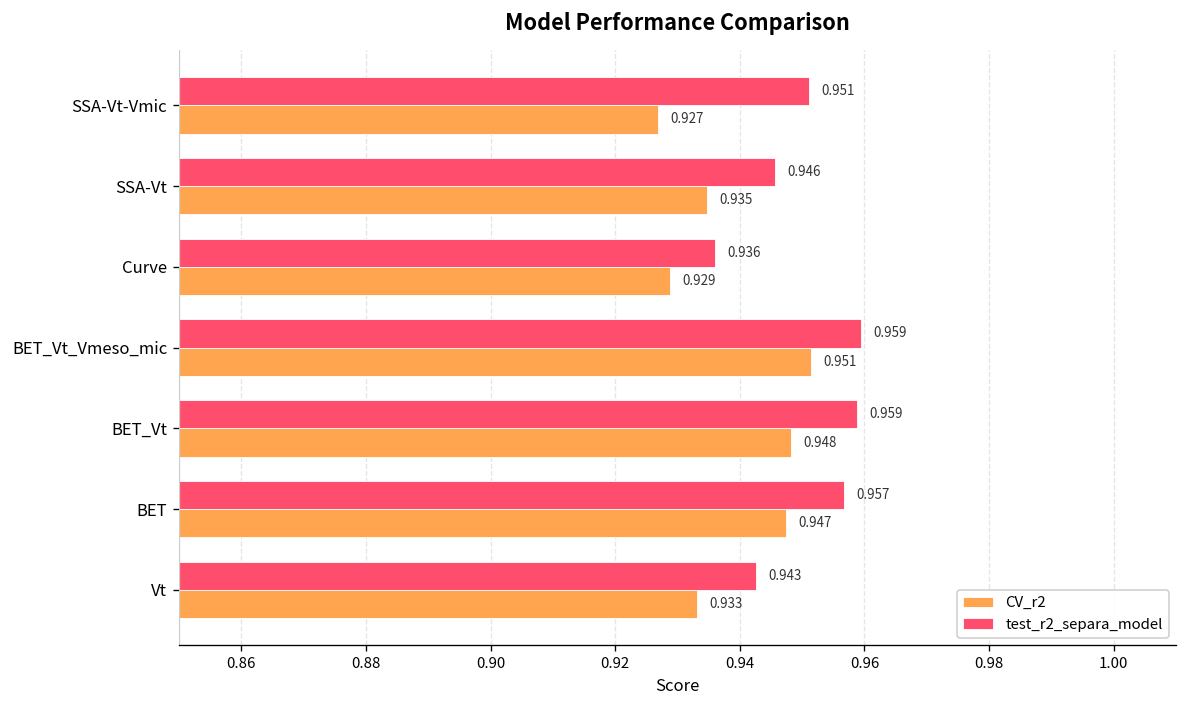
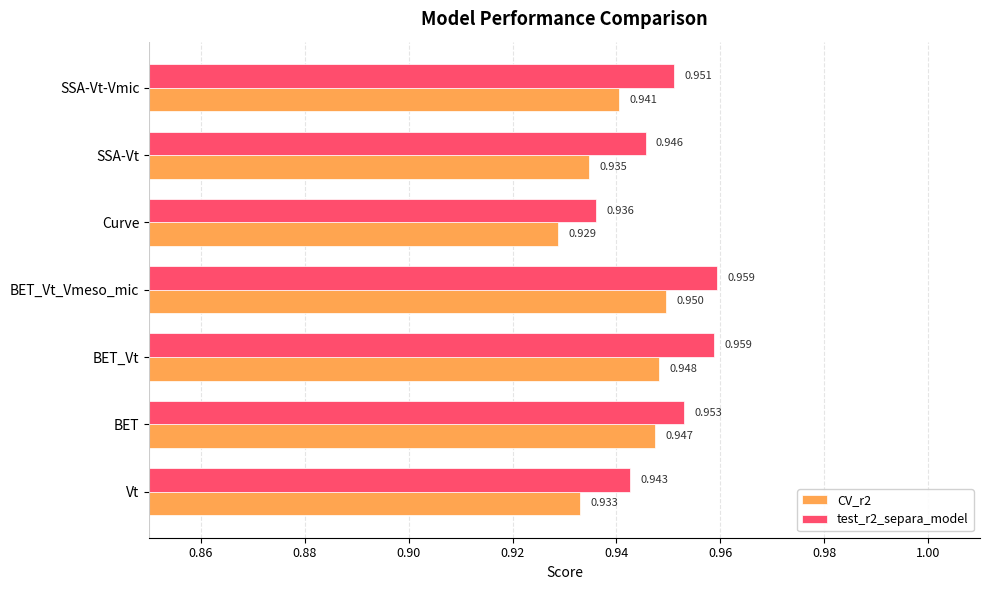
CV_r2, SSA-Vt-Vmic: 0.927 -> 0.941
CV_r2, BET_Vt_Vmeso_mic: 0.951 -> 0.950
test_r2_separa_model, BET: 0.957 -> 0.953
